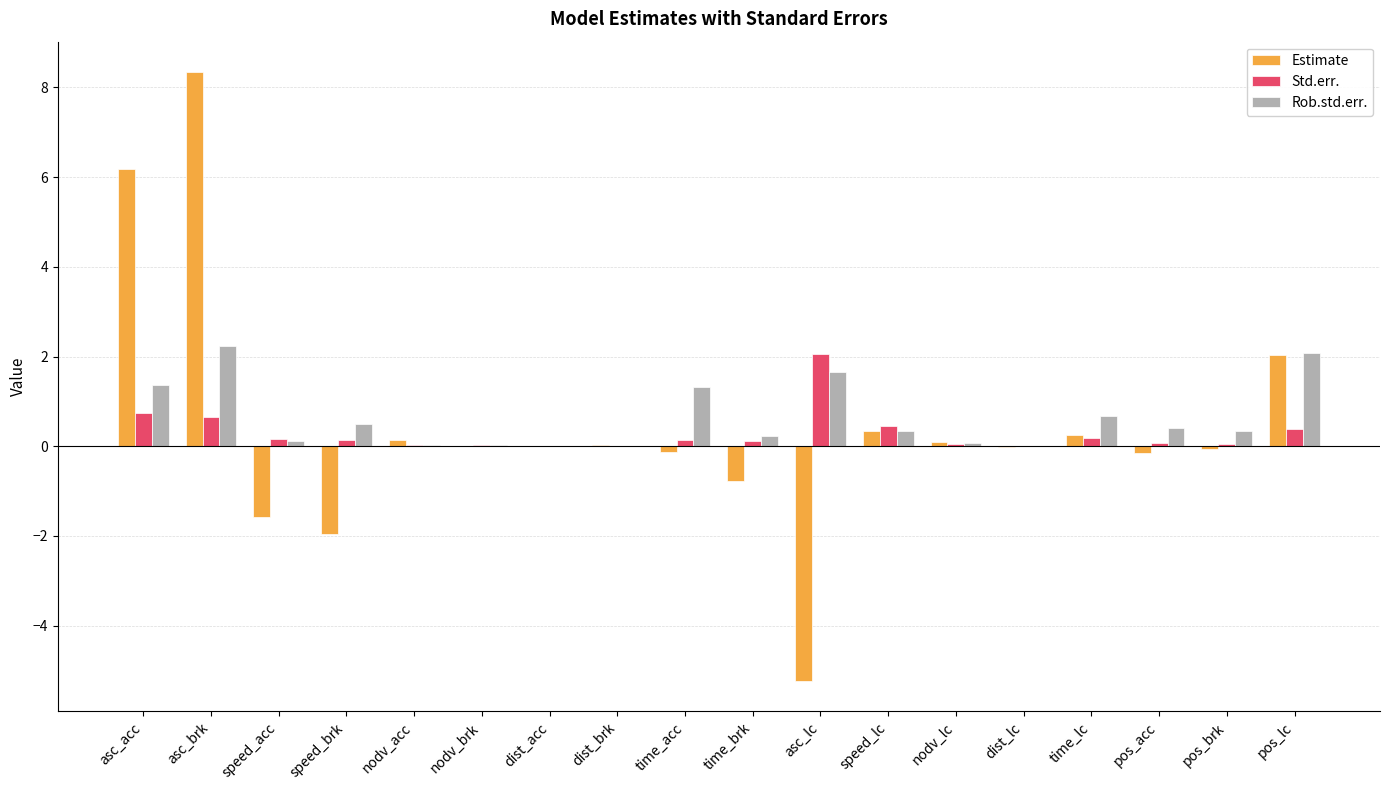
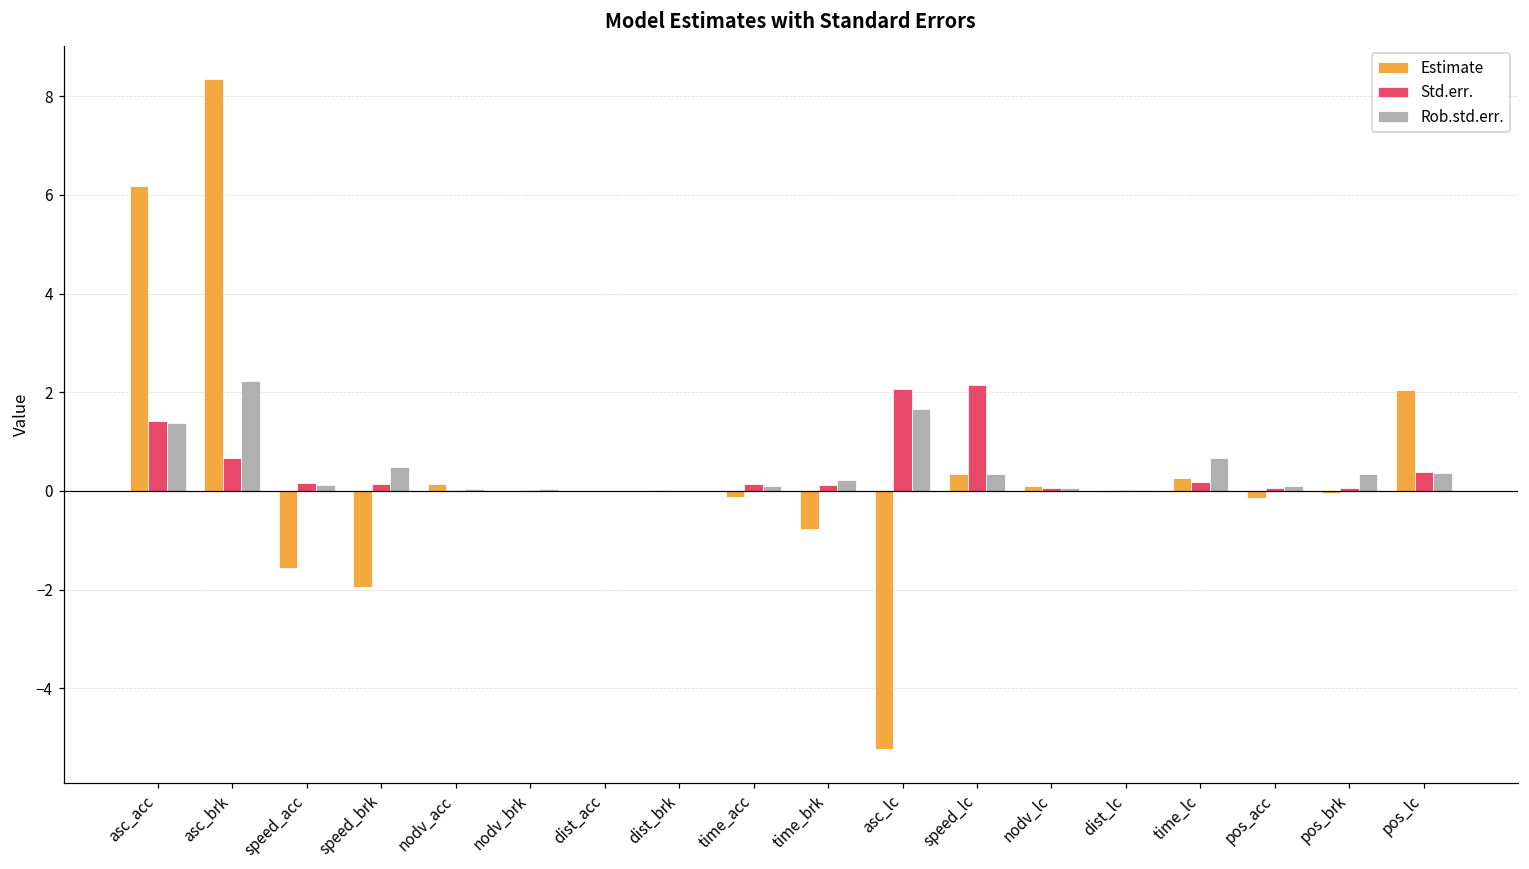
Std.err., asc_acc: 0.7 -> 1.4
Rob.std.err., time_acc: 1.3 -> 0.1
Std.err., speed_lc: 0.4 -> 2.1
Rob.std.err., pos_acc: 0.4 -> 0.1
Rob.std.err., pos_lc: 2.1 -> 0.4
